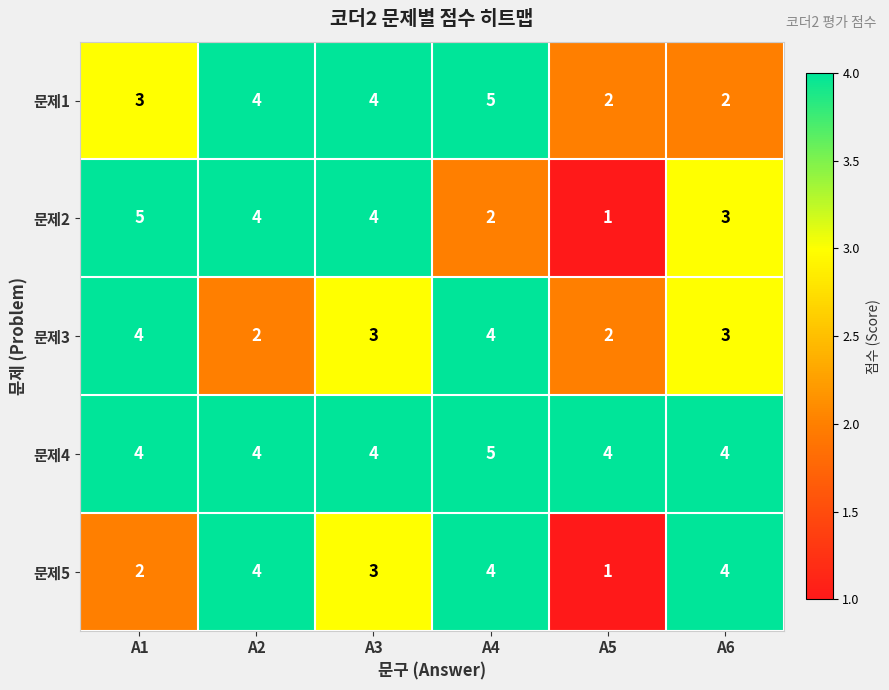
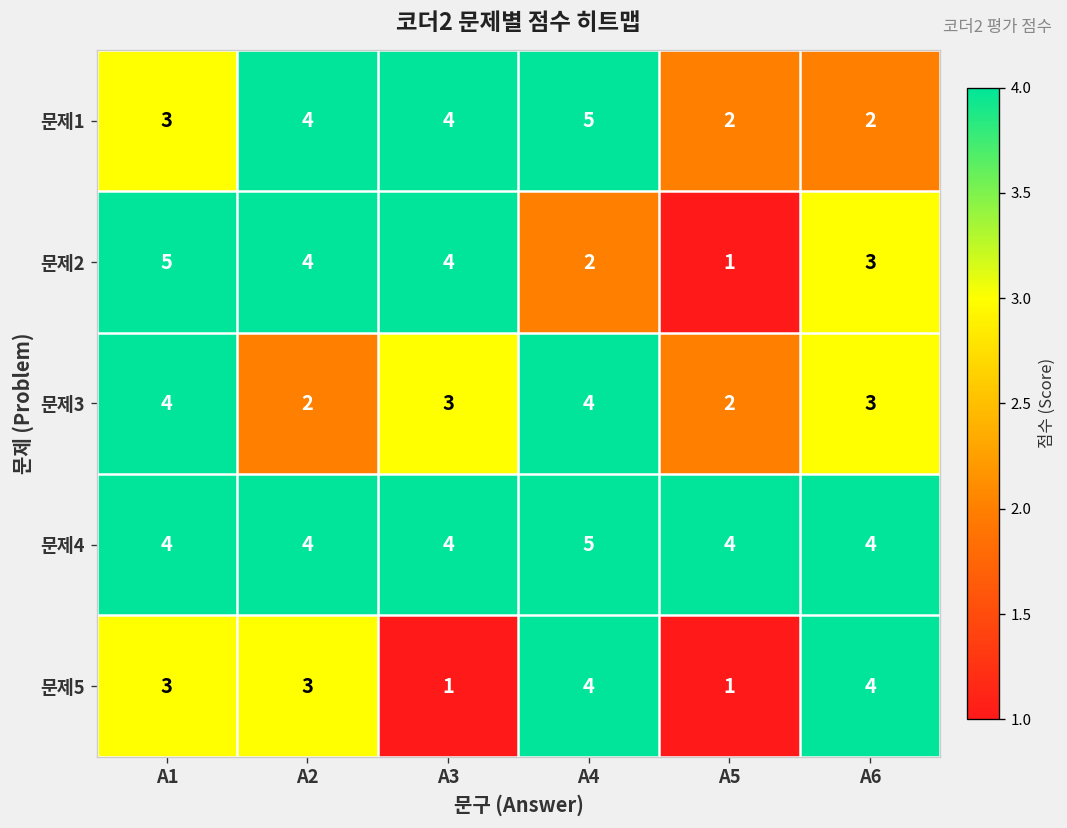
문제5, A1: 2 -> 3
문제5, A2: 4 -> 3
문제5, A3: 3 -> 1
